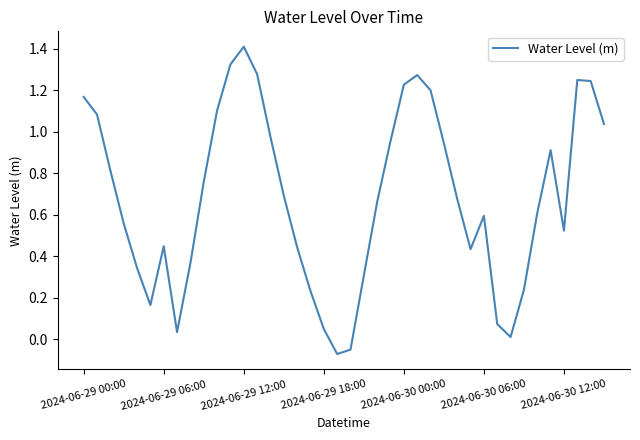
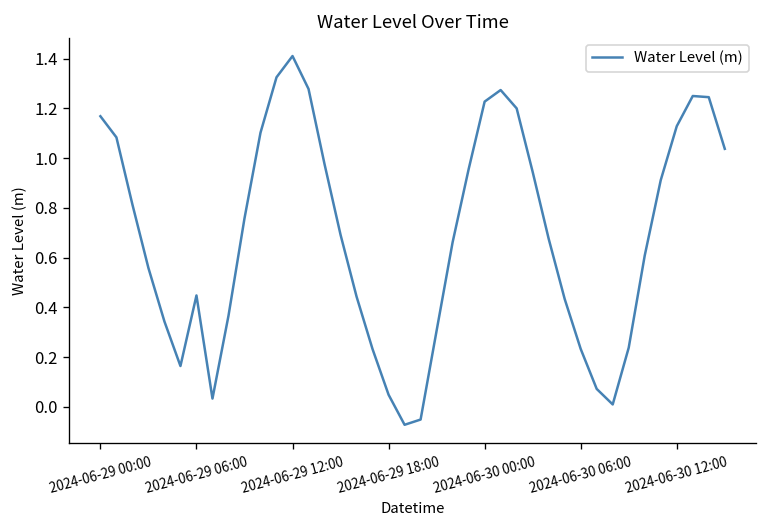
2024-06-30 06:00: 0.59 -> 0.23
2024-06-30 12:00: 0.52 -> 1.13
